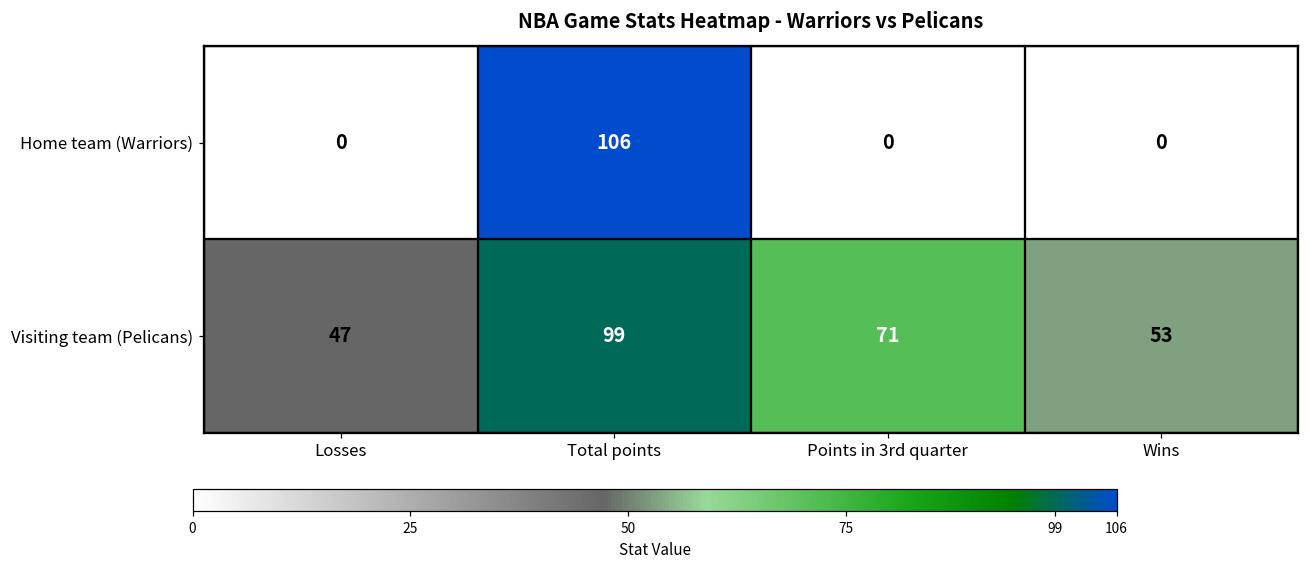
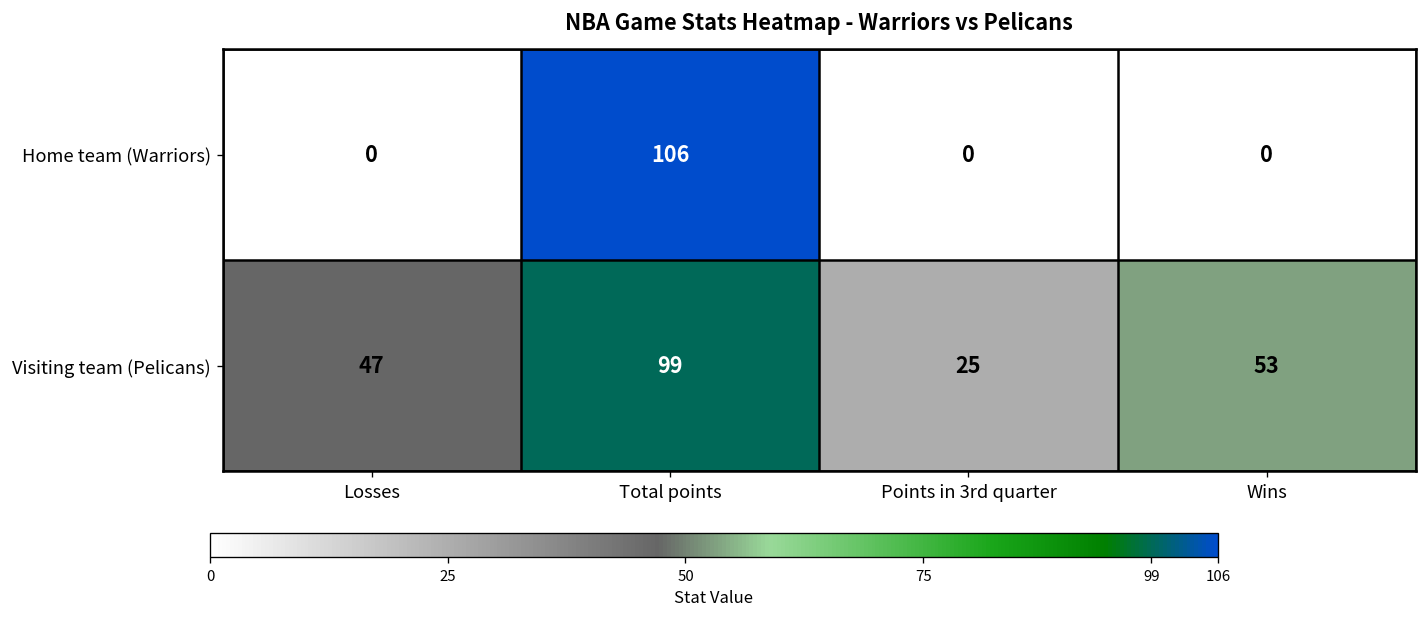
Visiting team (Pelicans), Points in 3rd quarter: 71 -> 25
